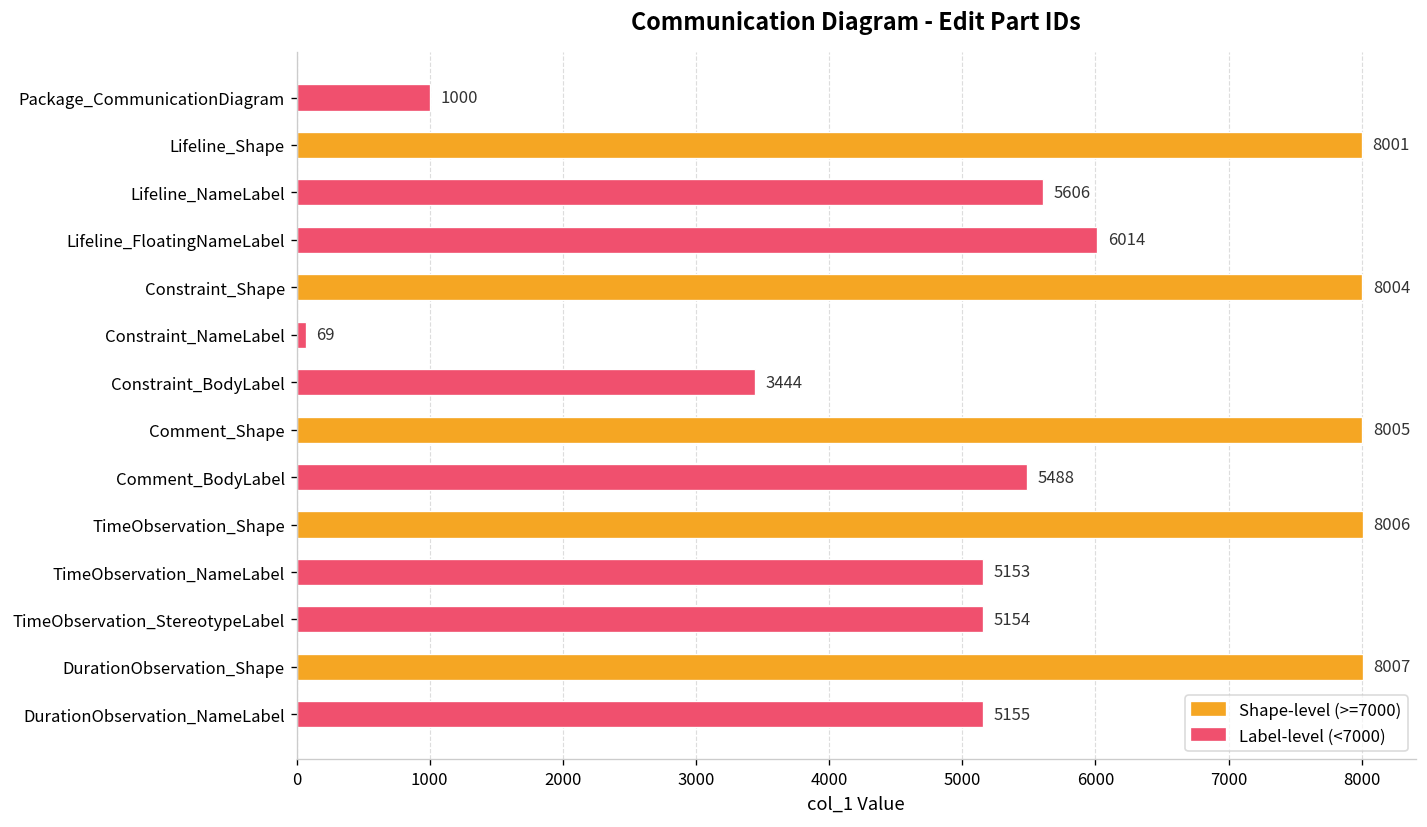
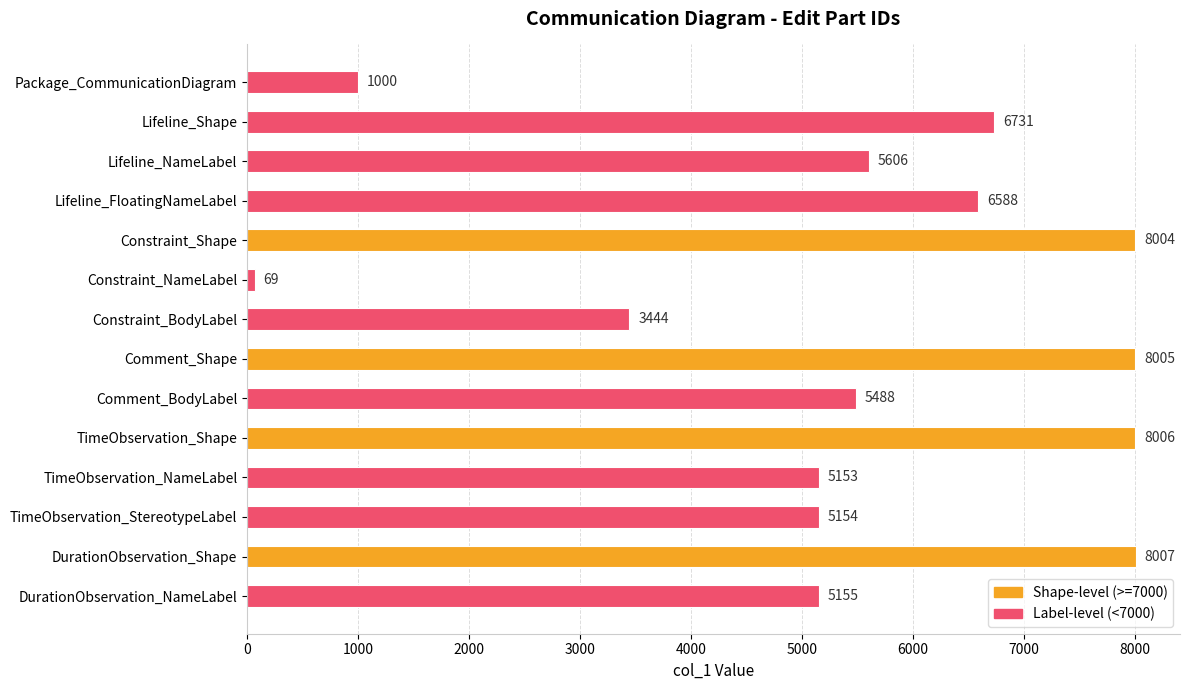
Lifeline_Shape: 8001 -> 6731
Lifeline_FloatingNameLabel: 6014 -> 6588
